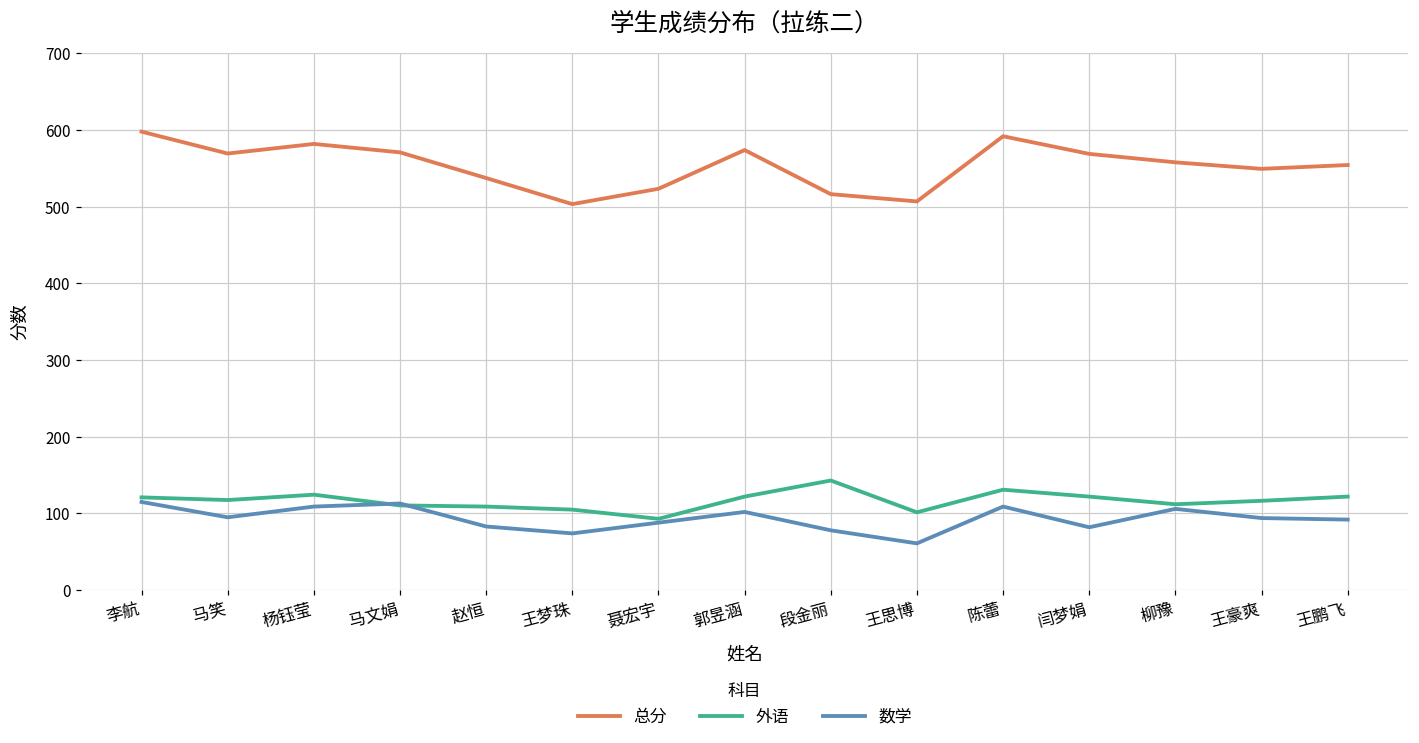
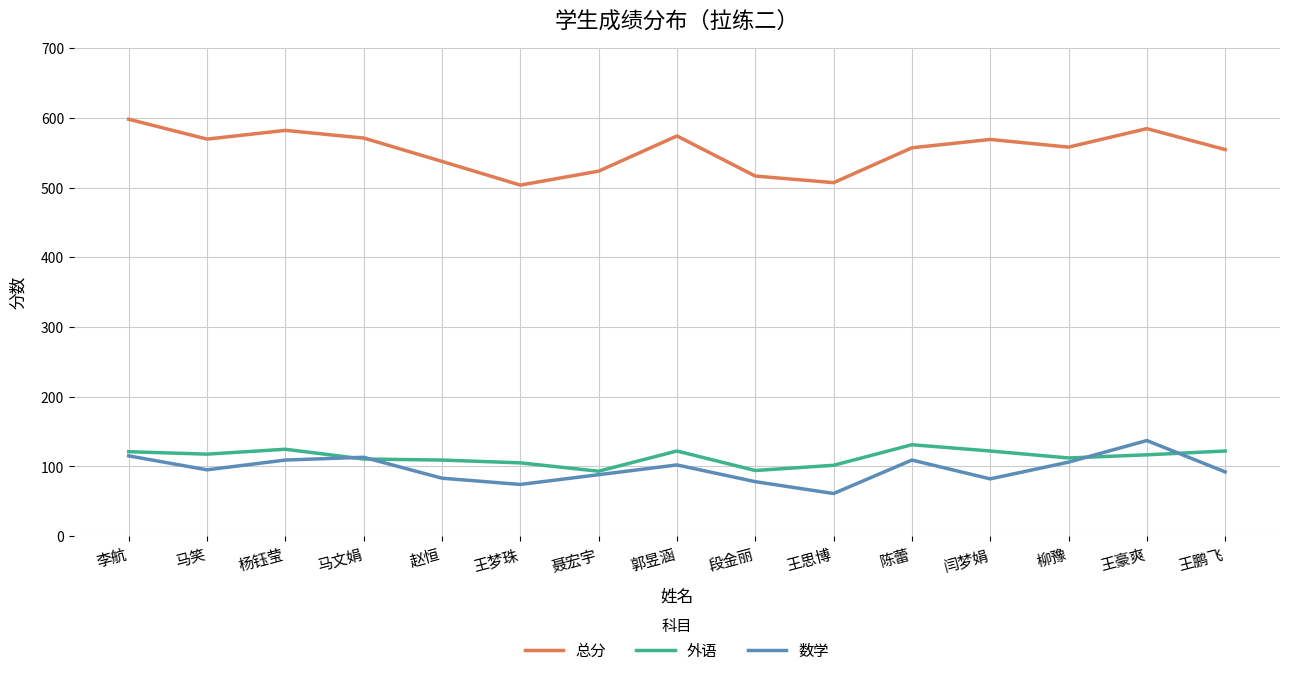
外语, 段金丽: 140 -> 90
总分, 陈蕾: 590 -> 560
总分, 王豪爽: 550 -> 580
数学, 王豪爽: 90 -> 140
